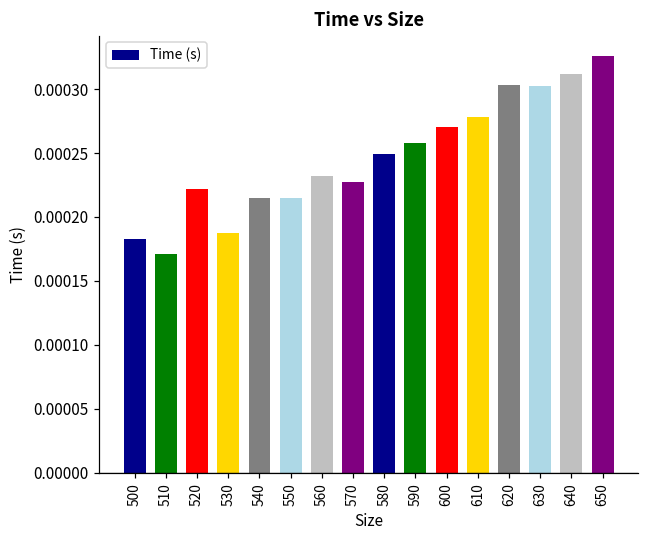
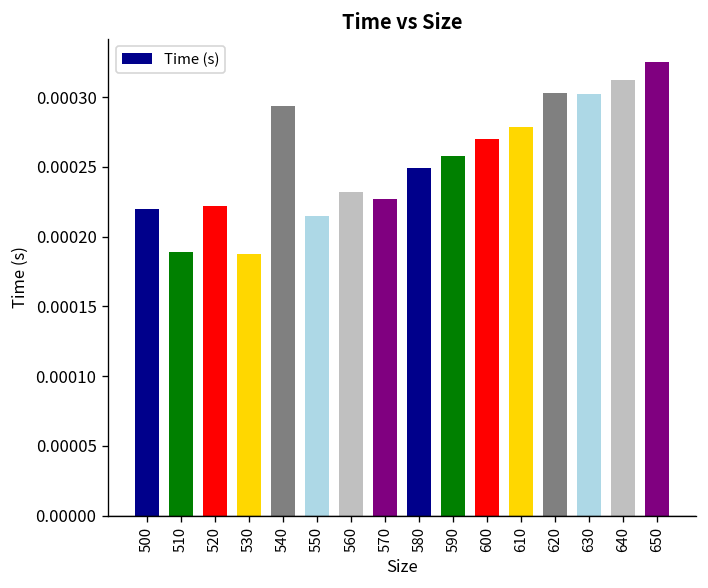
500: 0.000182 -> 0.000220
510: 0.000171 -> 0.000189
540: 0.000215 -> 0.000294
